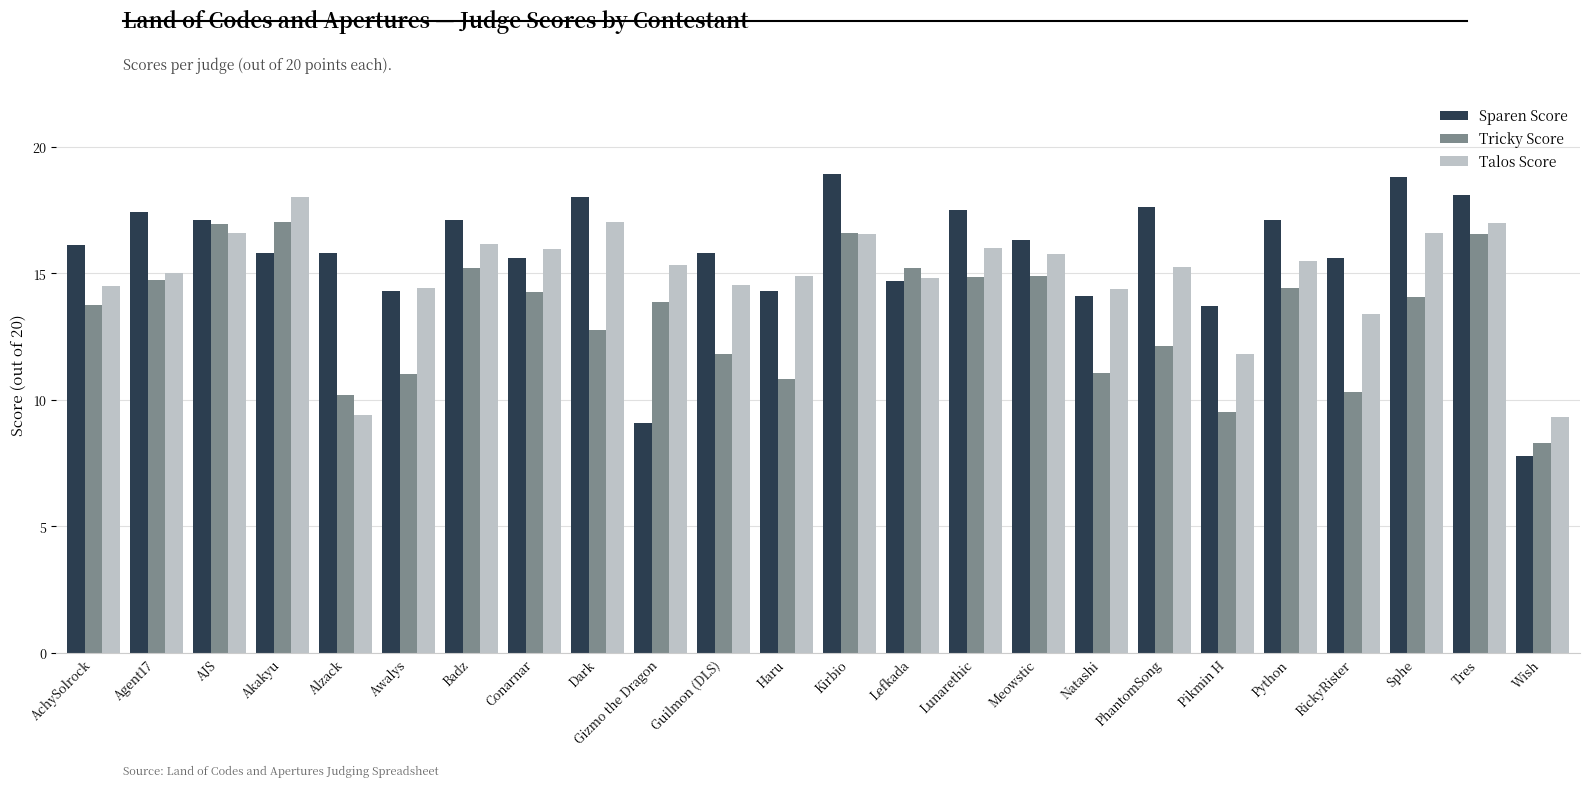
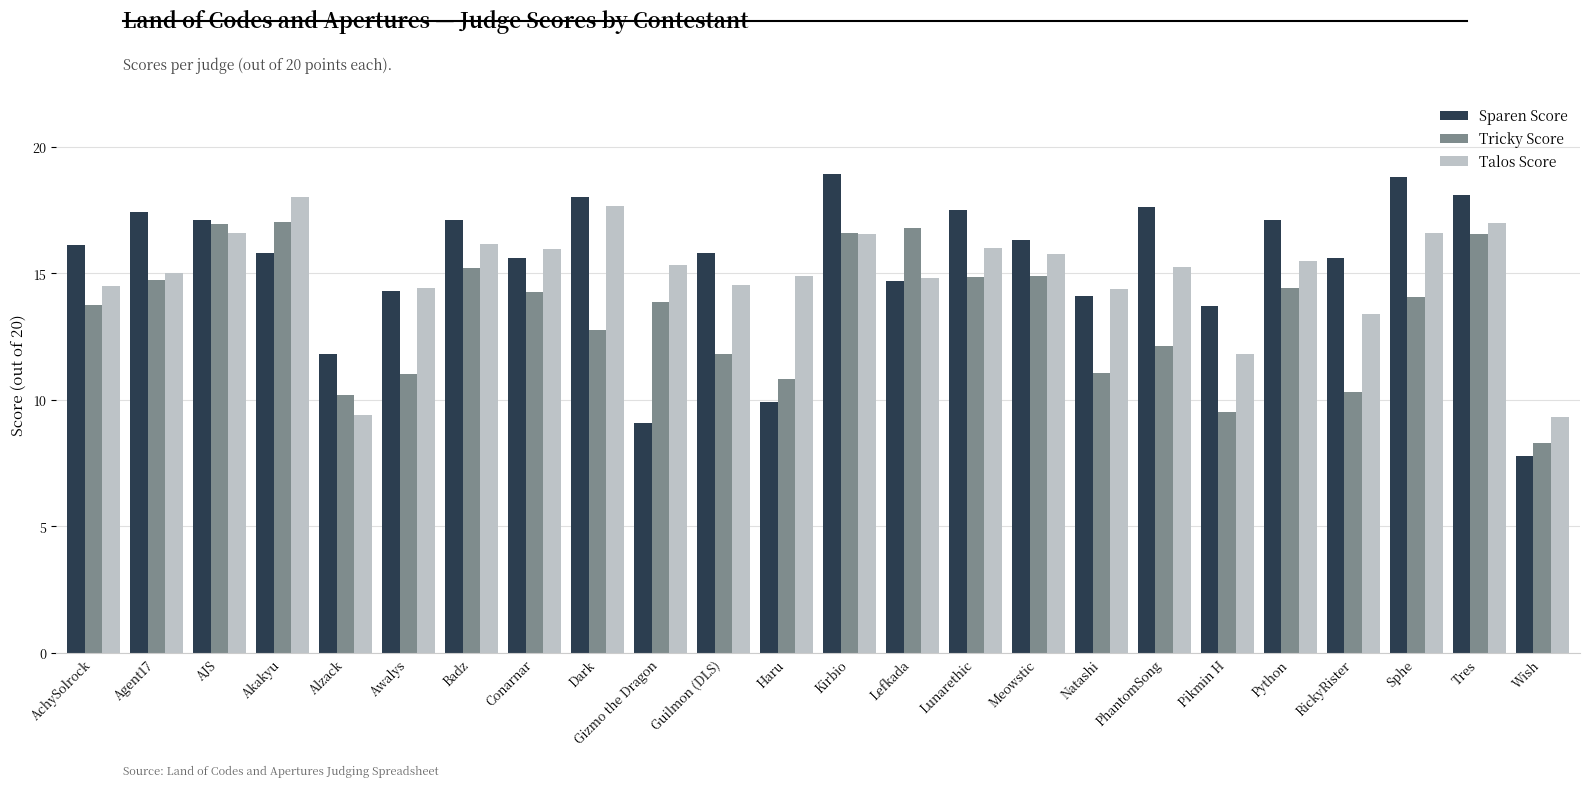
Sparen Score, Alzack: 15.8 -> 11.8
Talos Score, Dark: 17.0 -> 17.7
Sparen Score, Haru: 14.3 -> 9.9
Tricky Score, Lefkada: 15.2 -> 16.8
